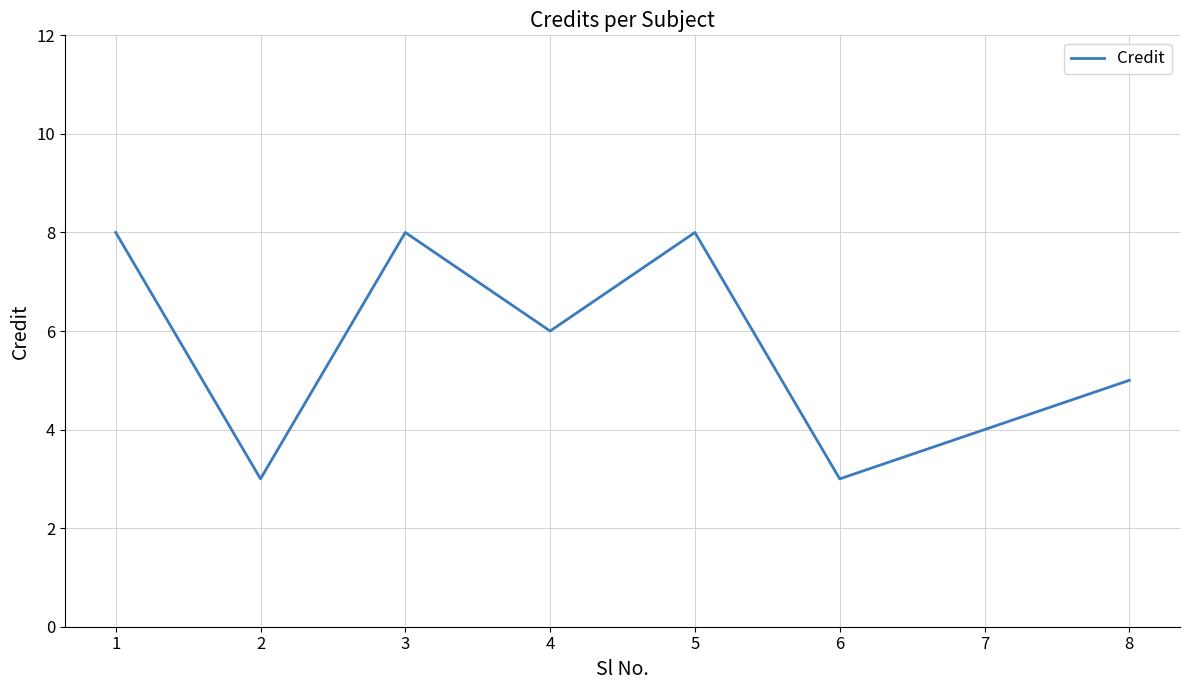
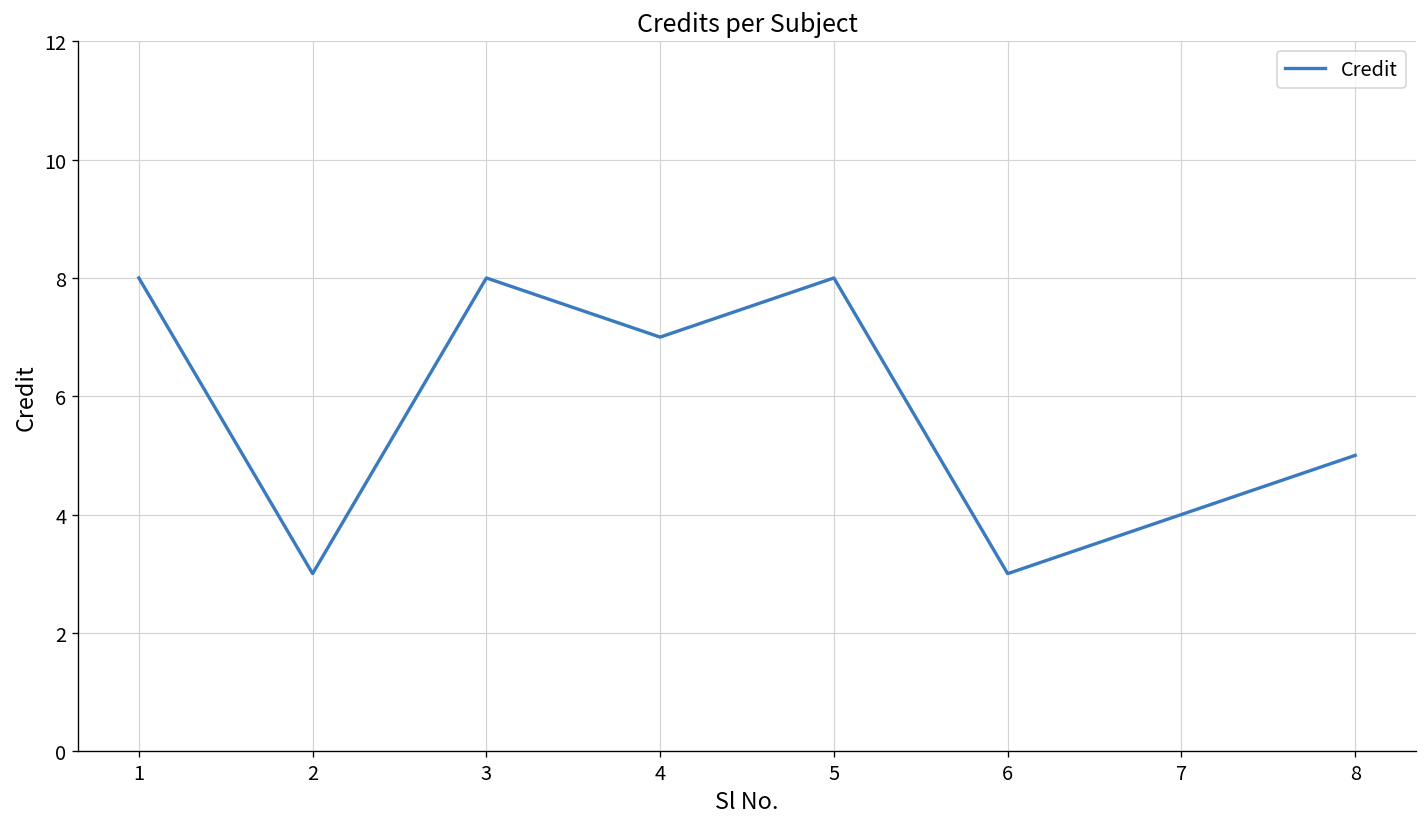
4: 6 -> 7
